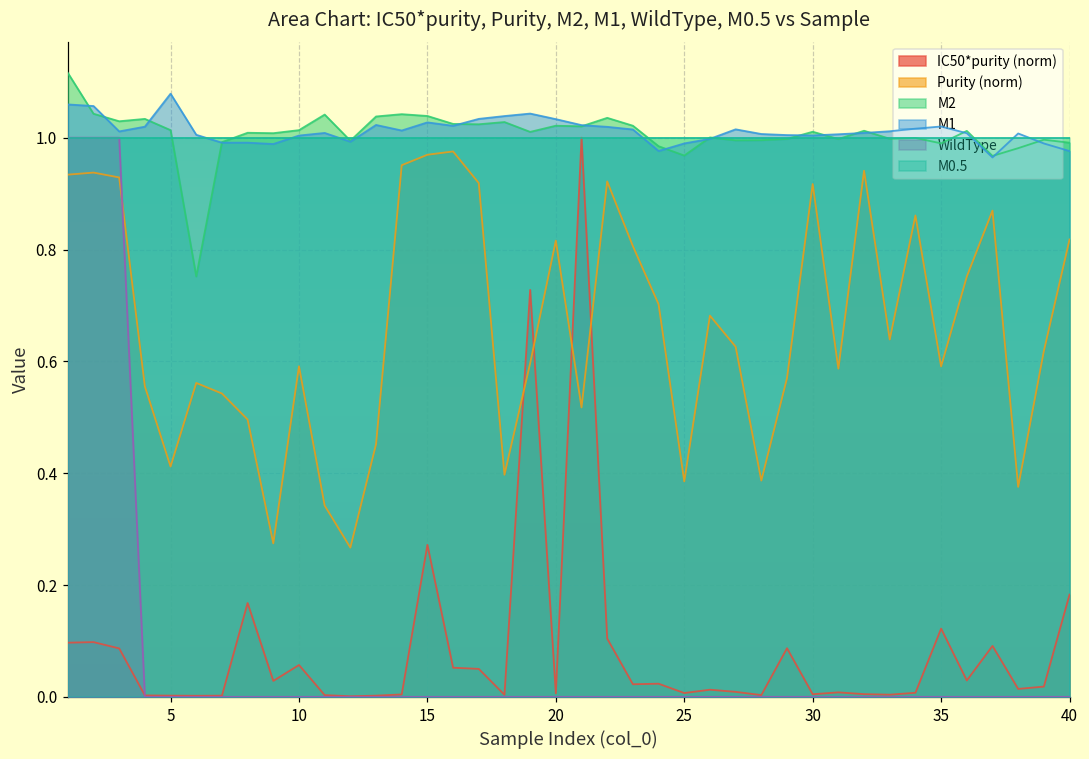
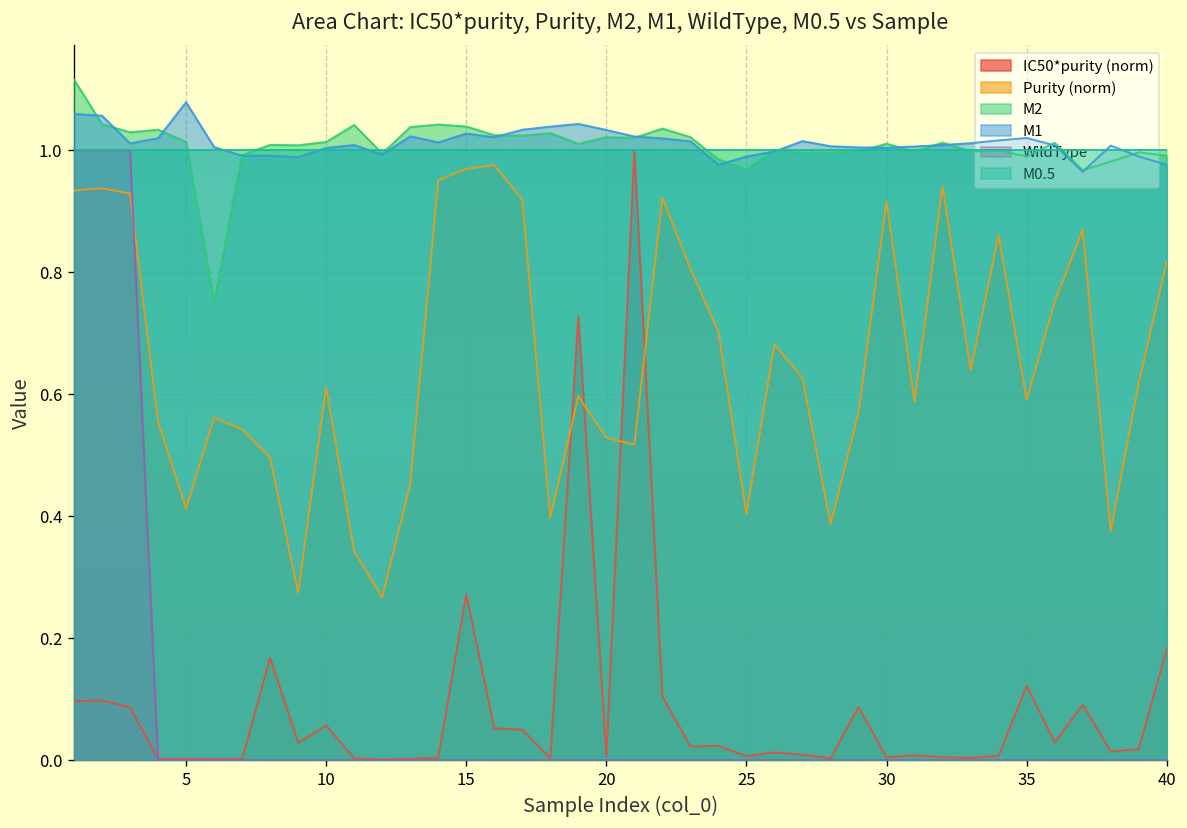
Purity (norm), 10: 0.59 -> 0.61
Purity (norm), 20: 0.82 -> 0.53
Purity (norm), 25: 0.39 -> 0.40
